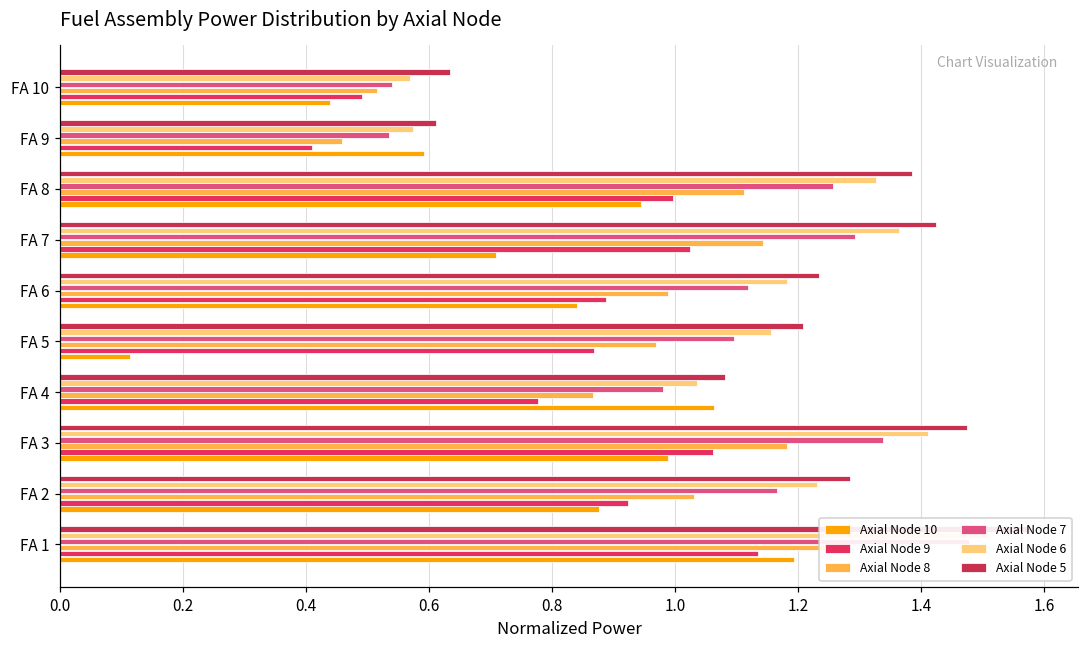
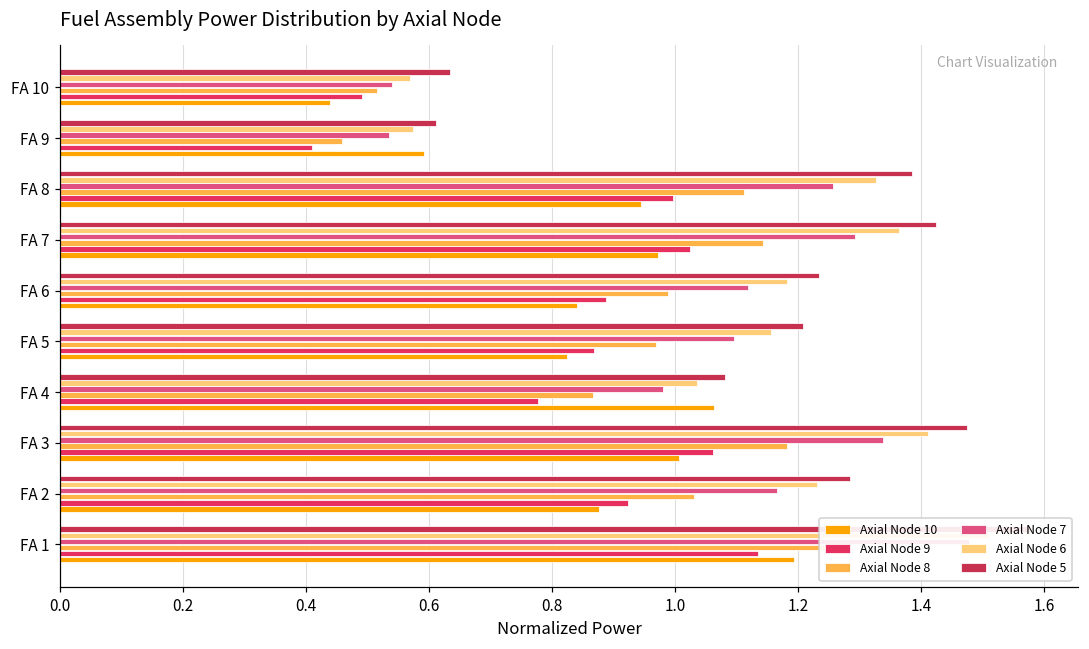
Axial Node 10, FA 7: 0.71 -> 0.97
Axial Node 10, FA 5: 0.11 -> 0.82
Axial Node 10, FA 3: 0.99 -> 1.01
